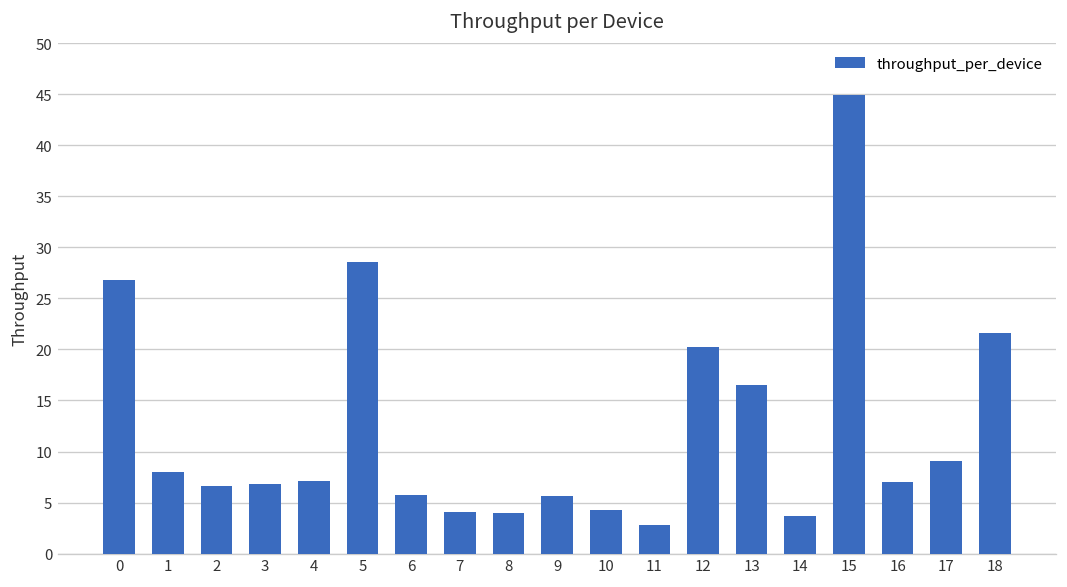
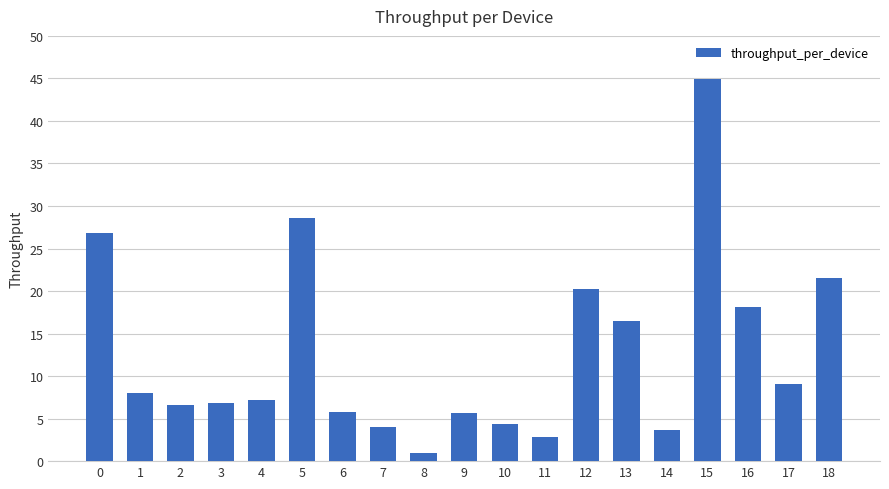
8: 4 -> 1
16: 7 -> 18
